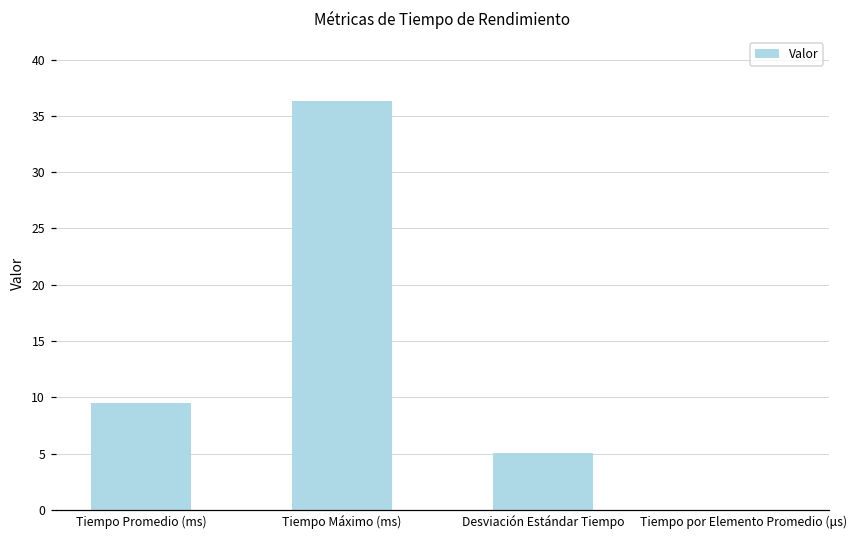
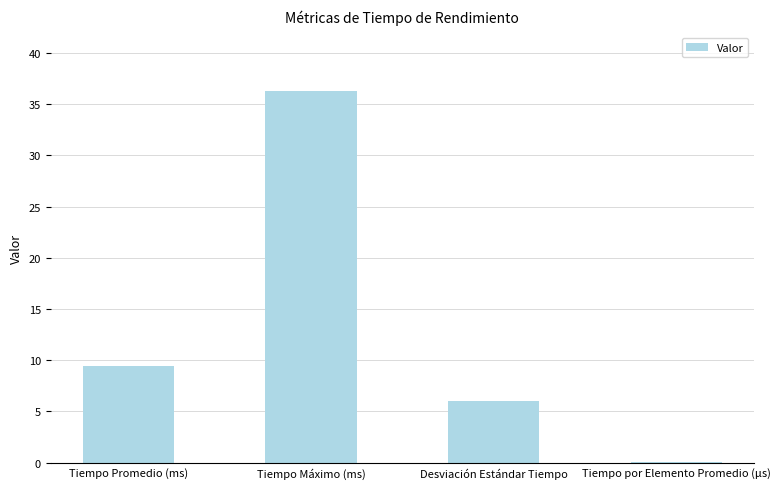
Desviación Estándar Tiempo: 5.1 -> 6.0
